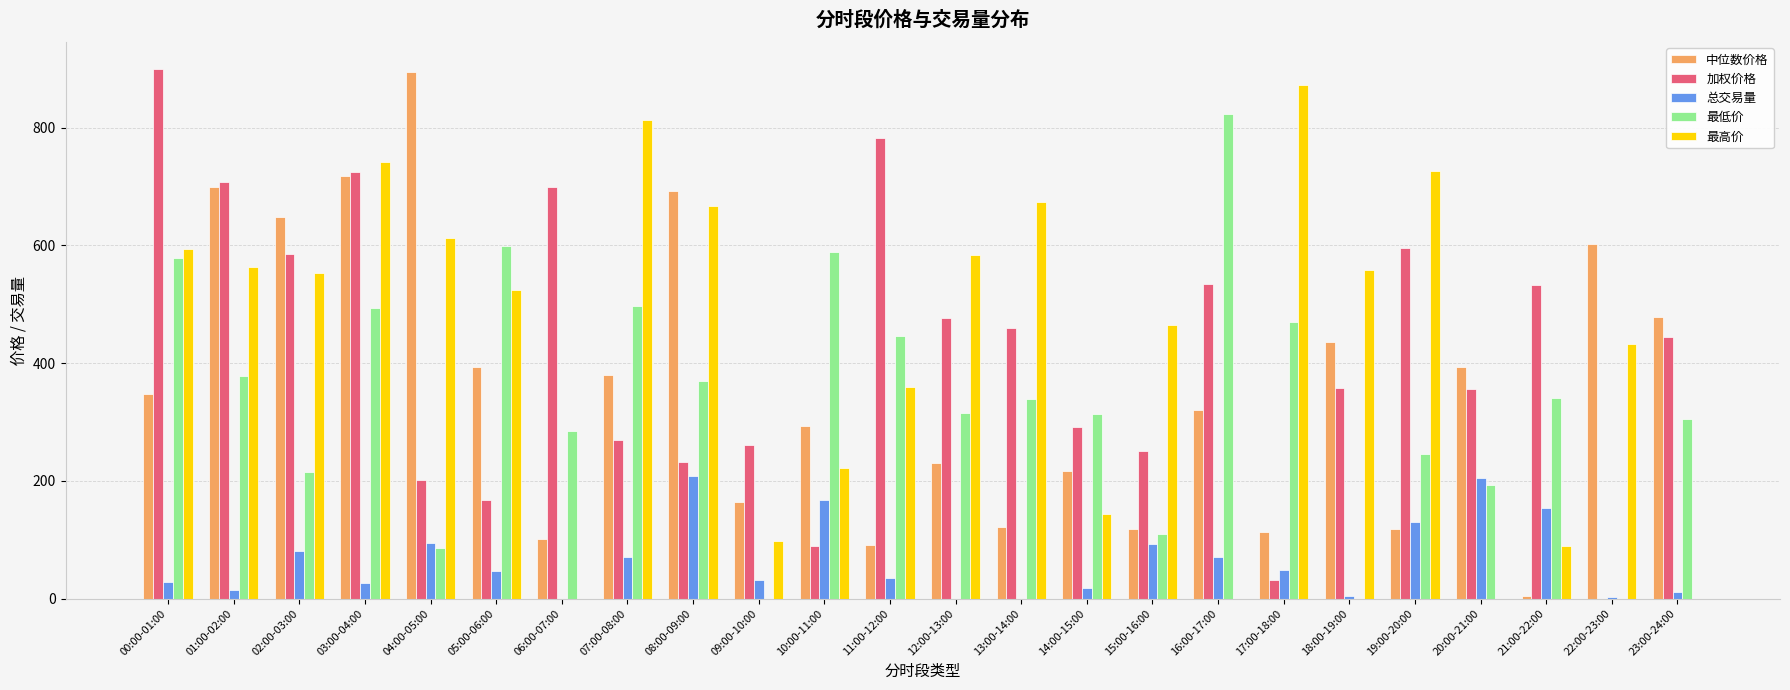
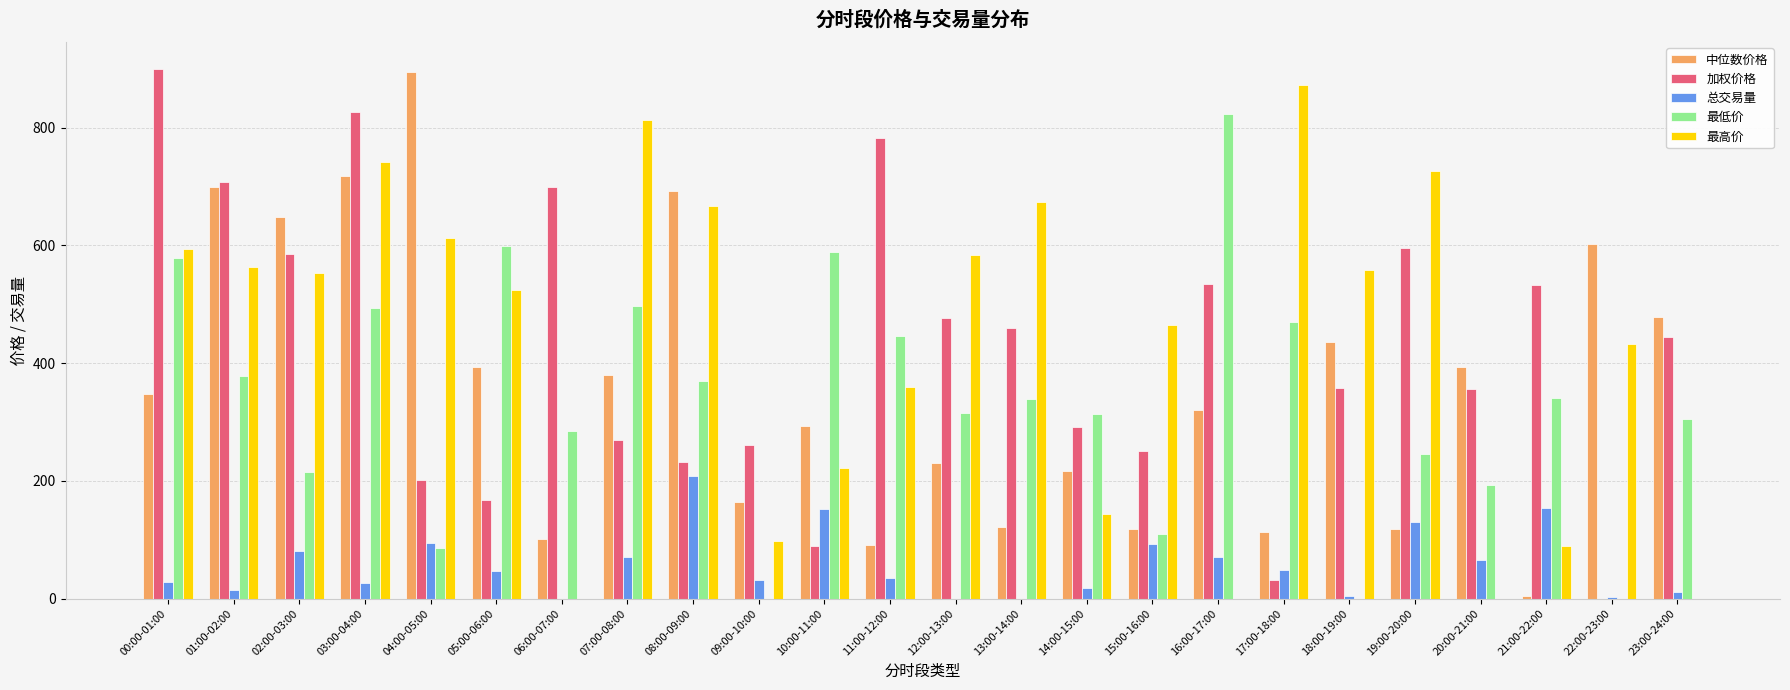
加权价格, 03:00-04:00: 720 -> 830
总交易量, 10:00-11:00: 170 -> 150
总交易量, 20:00-21:00: 210 -> 70
